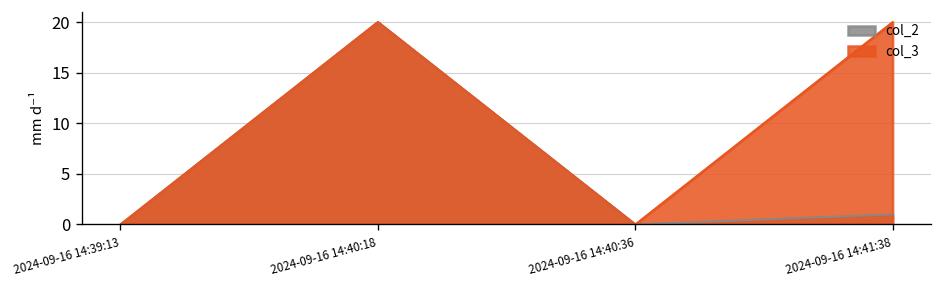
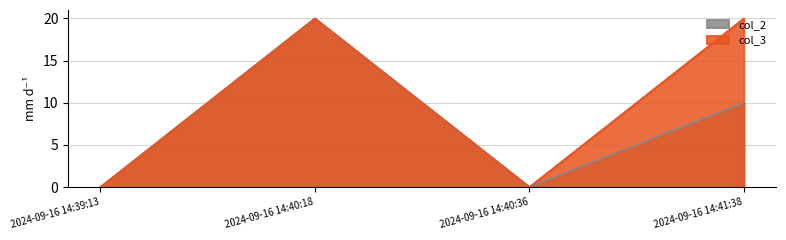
col_2, 2024-09-16 14:41:38: 1 -> 10
